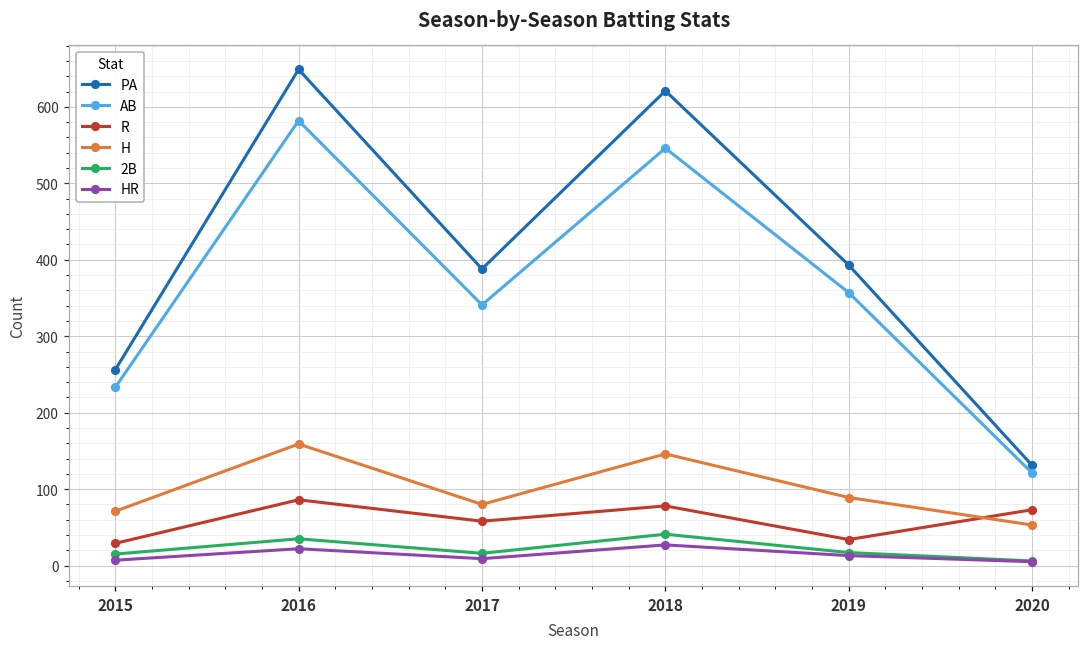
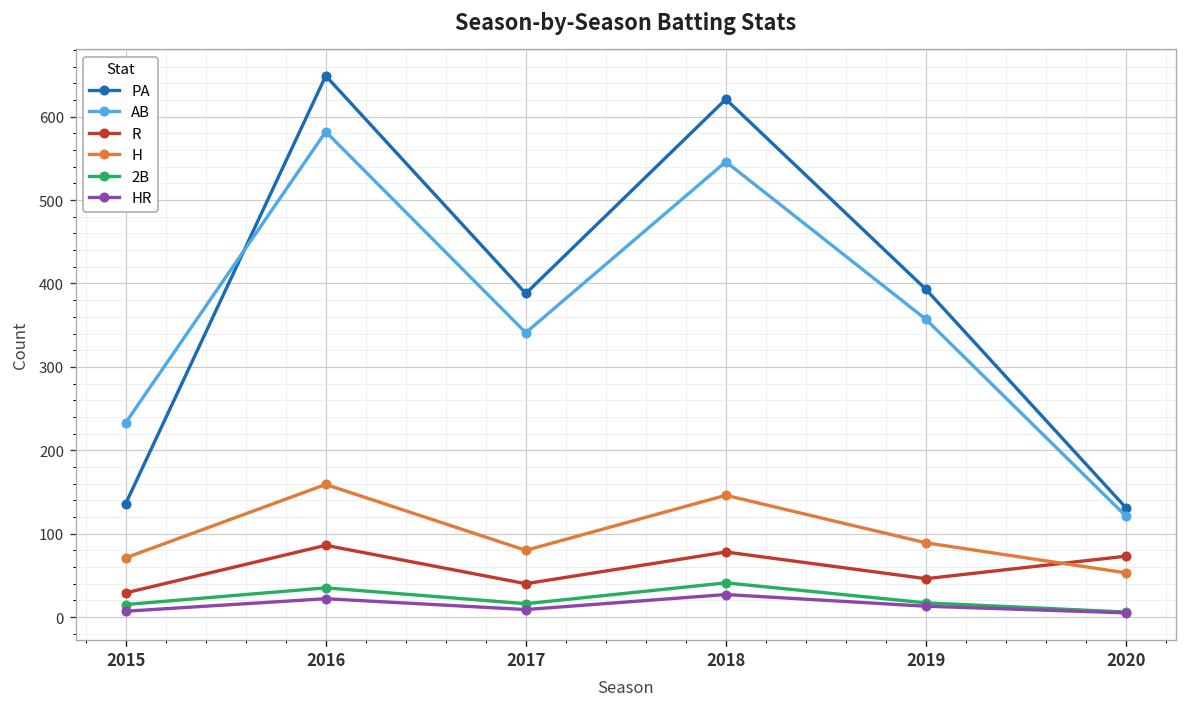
PA, 2015: 260 -> 140
R, 2017: 60 -> 40
R, 2019: 30 -> 50
